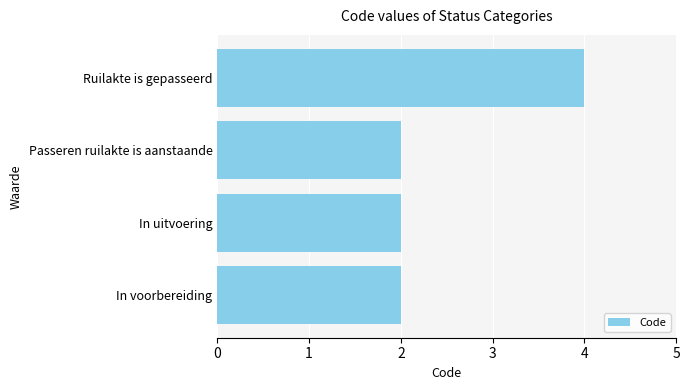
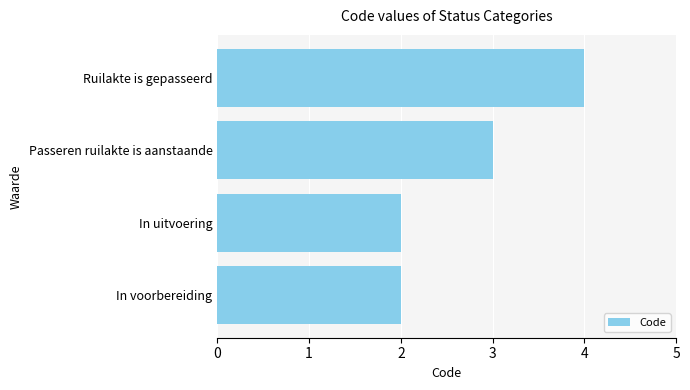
Passeren ruilakte is aanstaande: 2 -> 3
